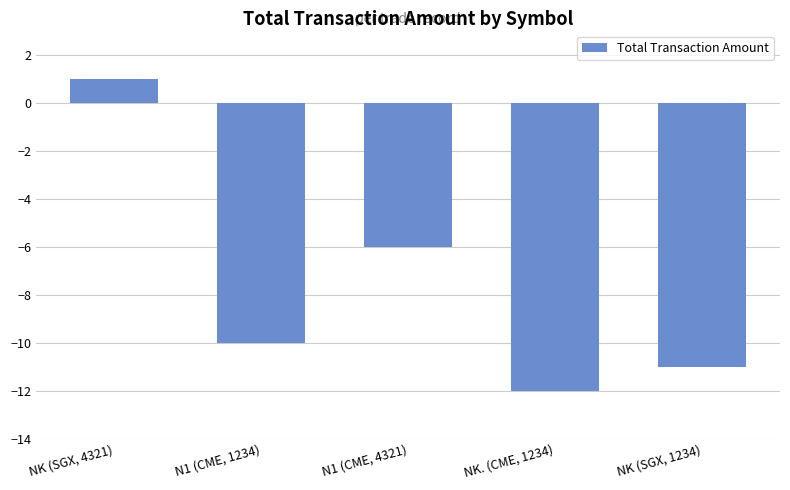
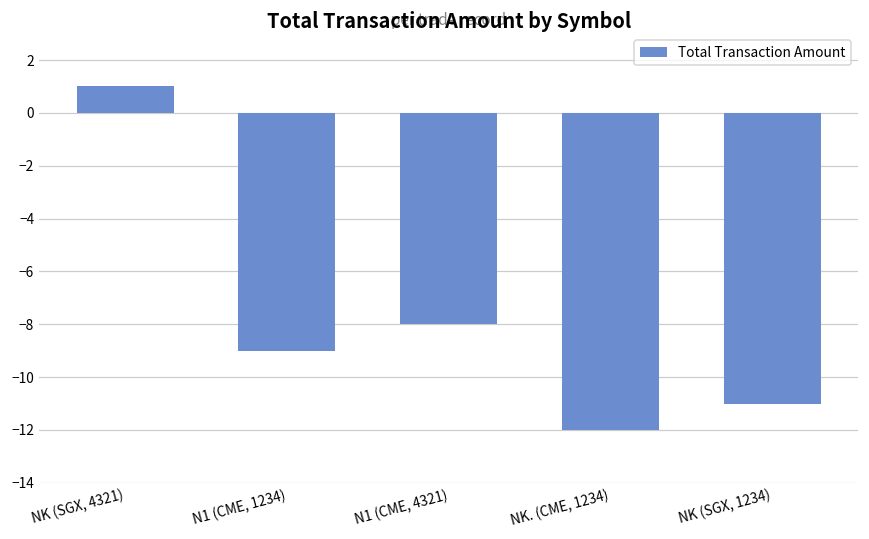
N1 (CME, 1234): -10 -> -9
N1 (CME, 4321): -6 -> -8
